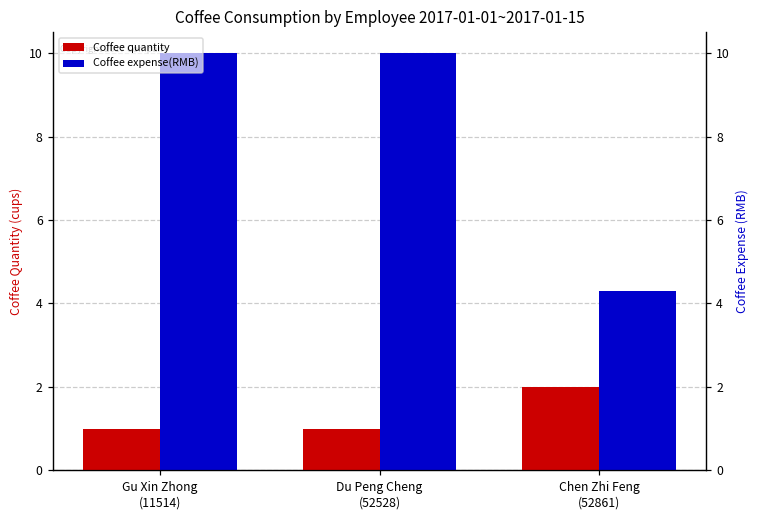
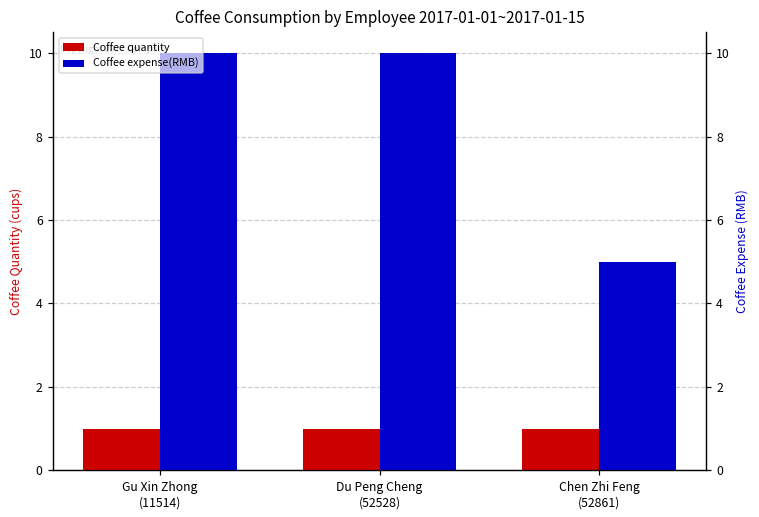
Coffee quantity, Chen Zhi Feng (52861): 2 -> 1
Coffee expense(RMB), Chen Zhi Feng (52861): 4.3 -> 5.0
